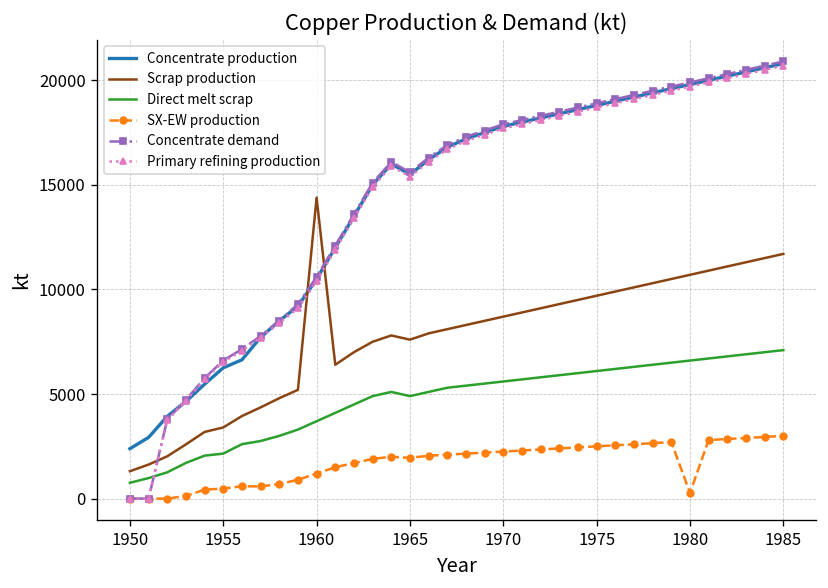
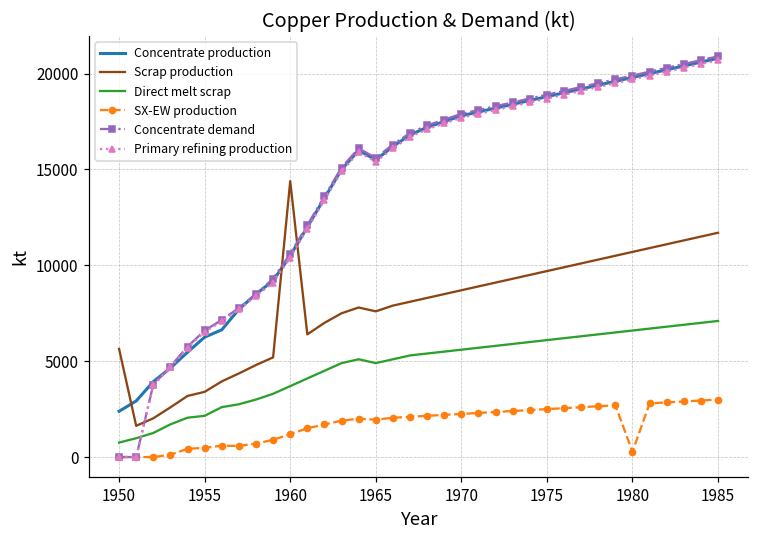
Scrap production, 1950: 1300 -> 5600
